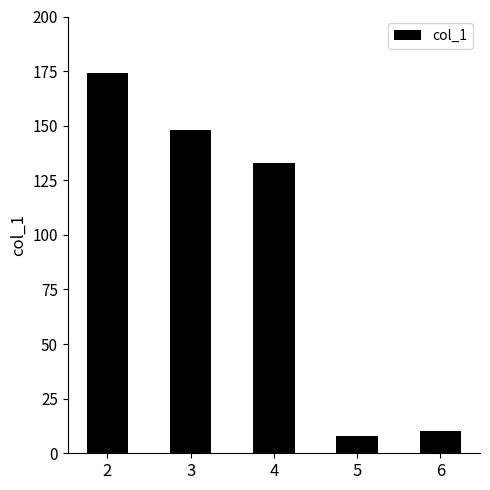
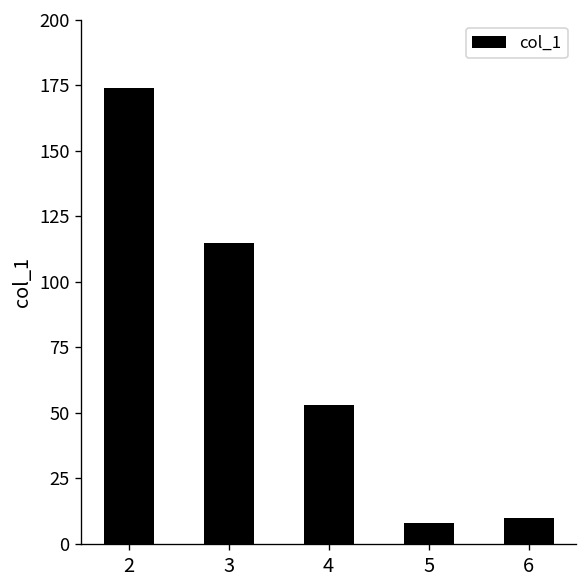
3: 148 -> 115
4: 133 -> 53
